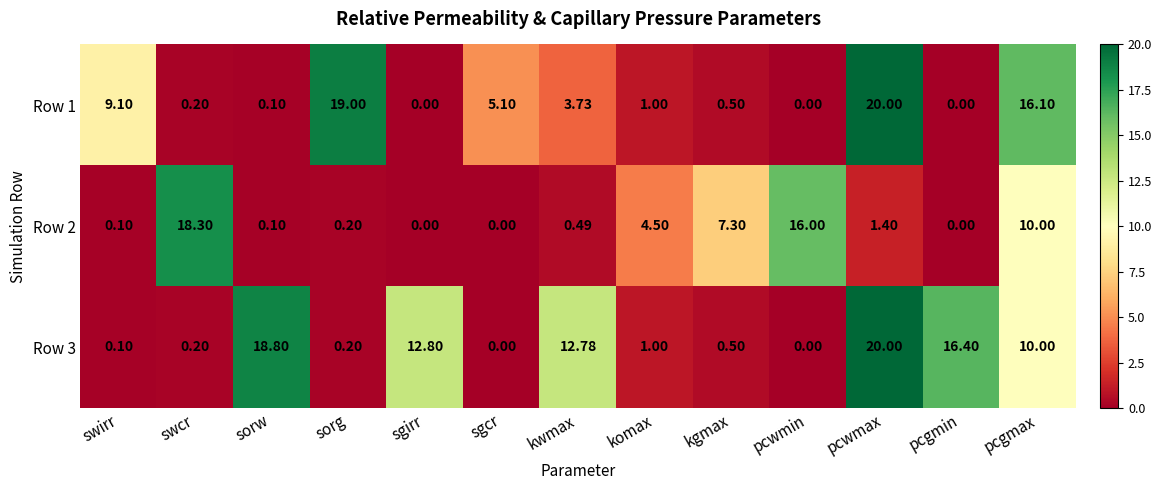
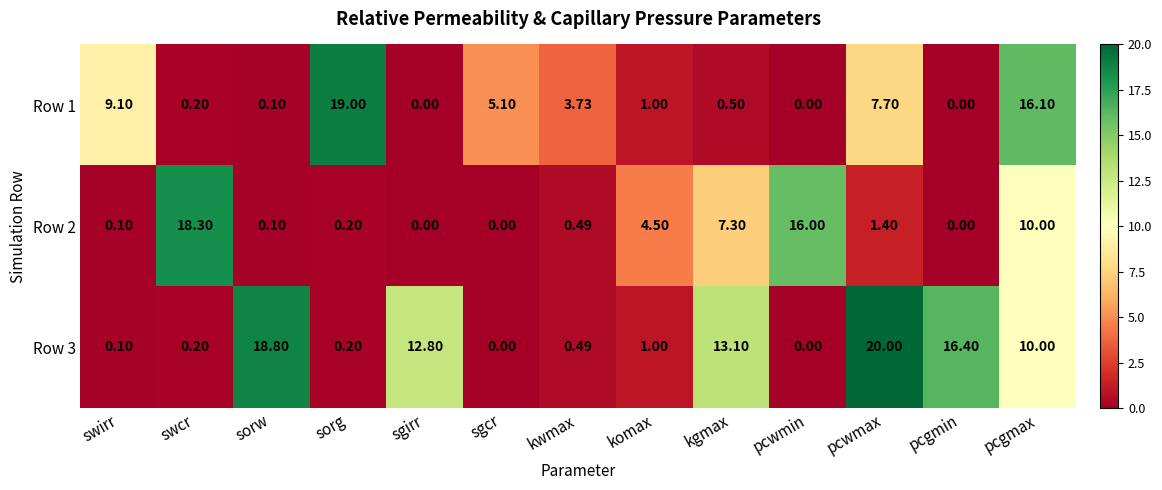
Row 1, pcwmax: 20.00 -> 7.70
Row 3, kwmax: 12.78 -> 0.49
Row 3, kgmax: 0.50 -> 13.10
